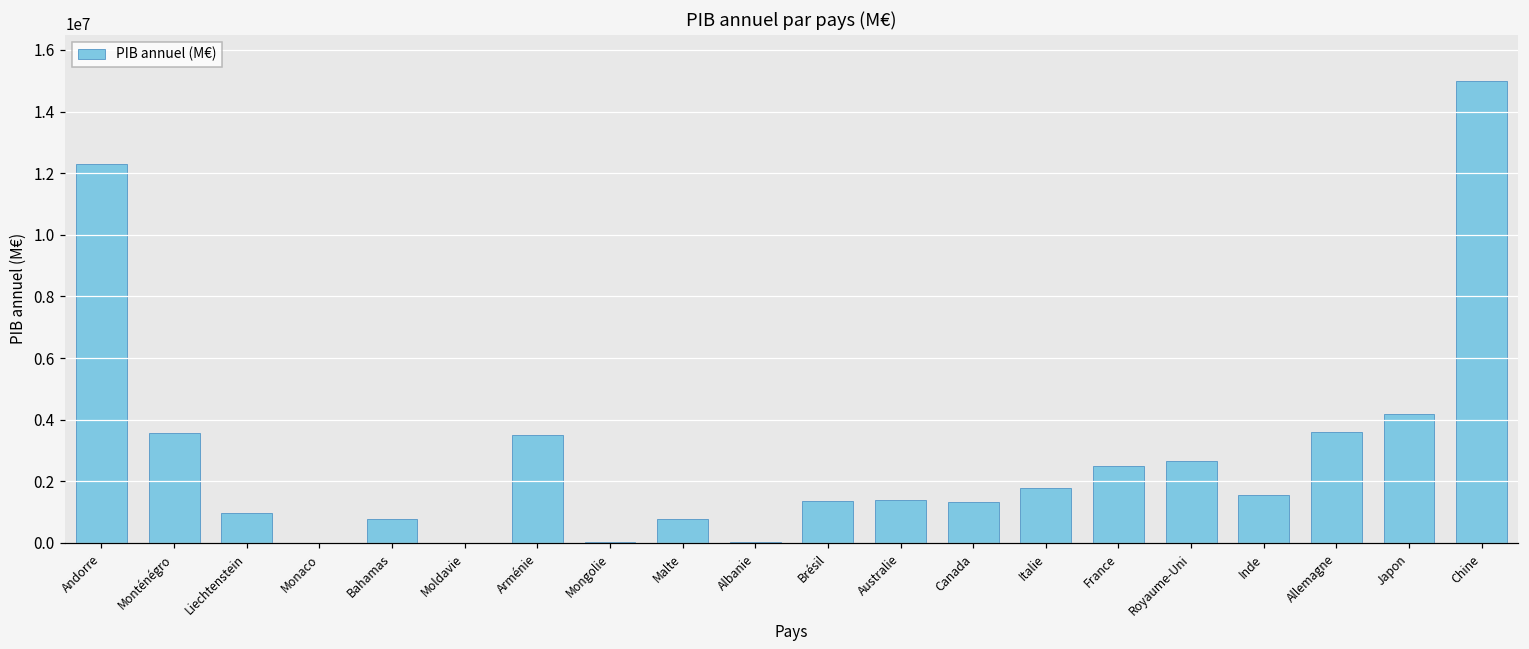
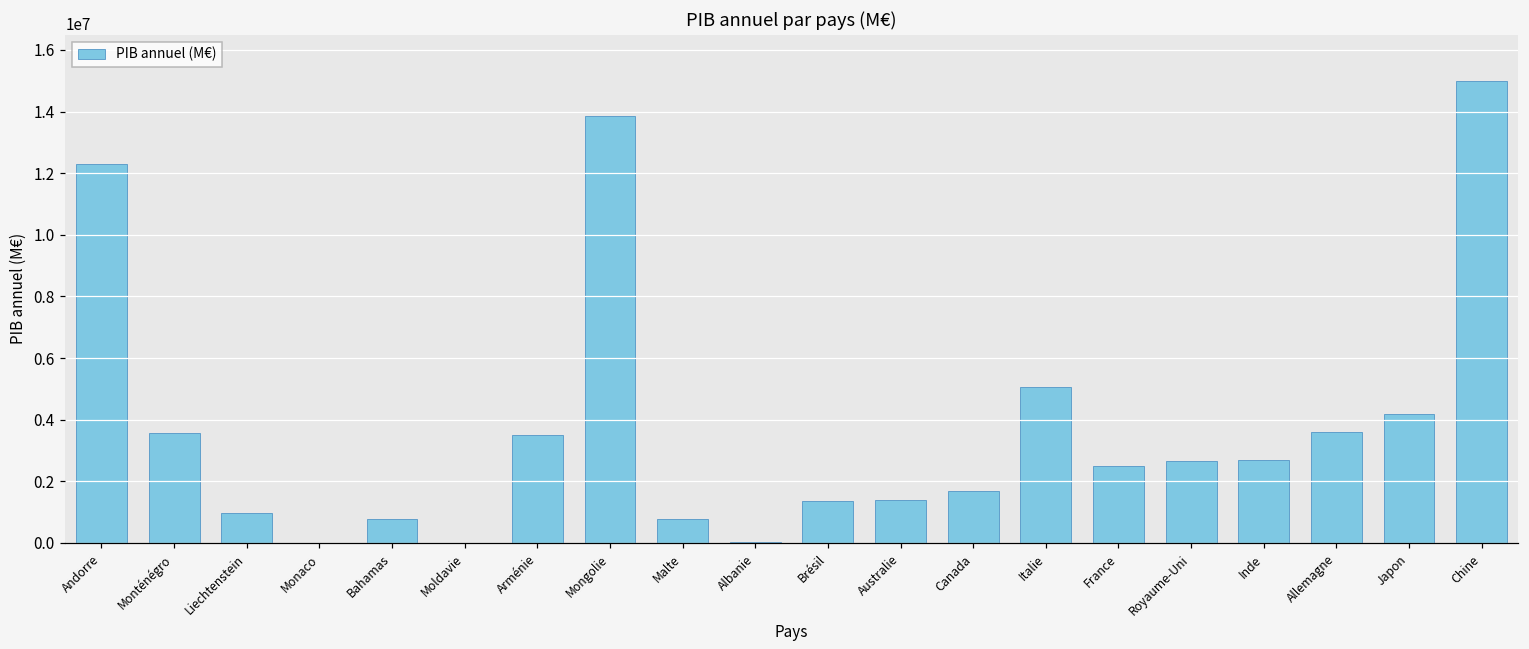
Mongolie: 0 -> 13900000
Canada: 1300000 -> 1700000
Italie: 1800000 -> 5100000
Inde: 1500000 -> 2700000
